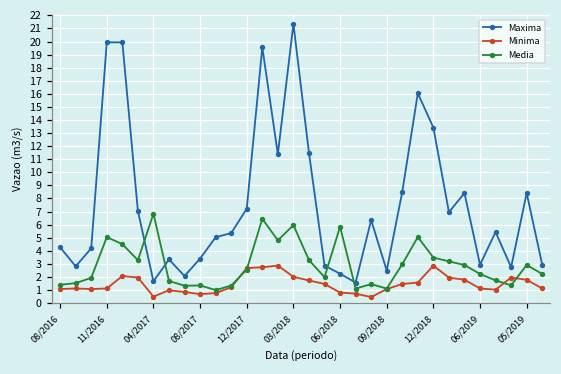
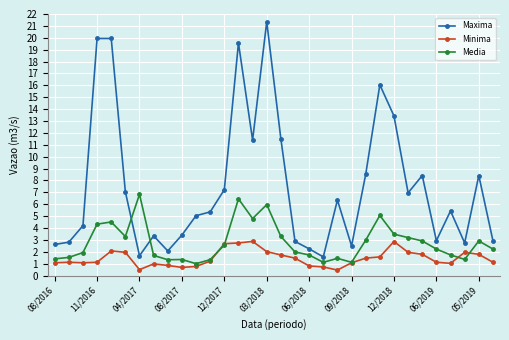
Maxima, 08/2016: 4.3 -> 2.6
Media, 11/2016: 5.0 -> 4.3
Media, 06/2018: 5.8 -> 1.7
